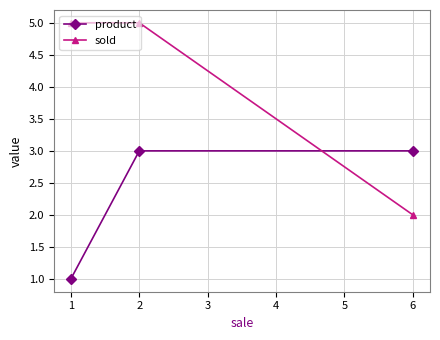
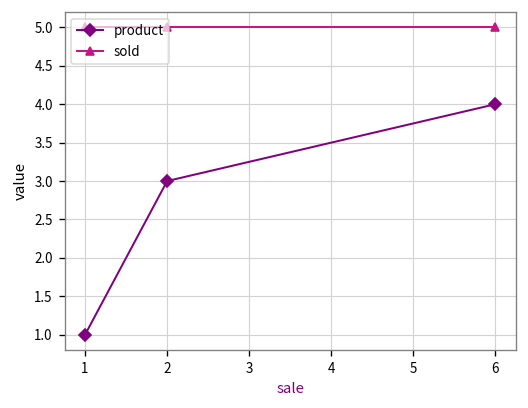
product, 6: 3 -> 4
sold, 6: 2 -> 5
